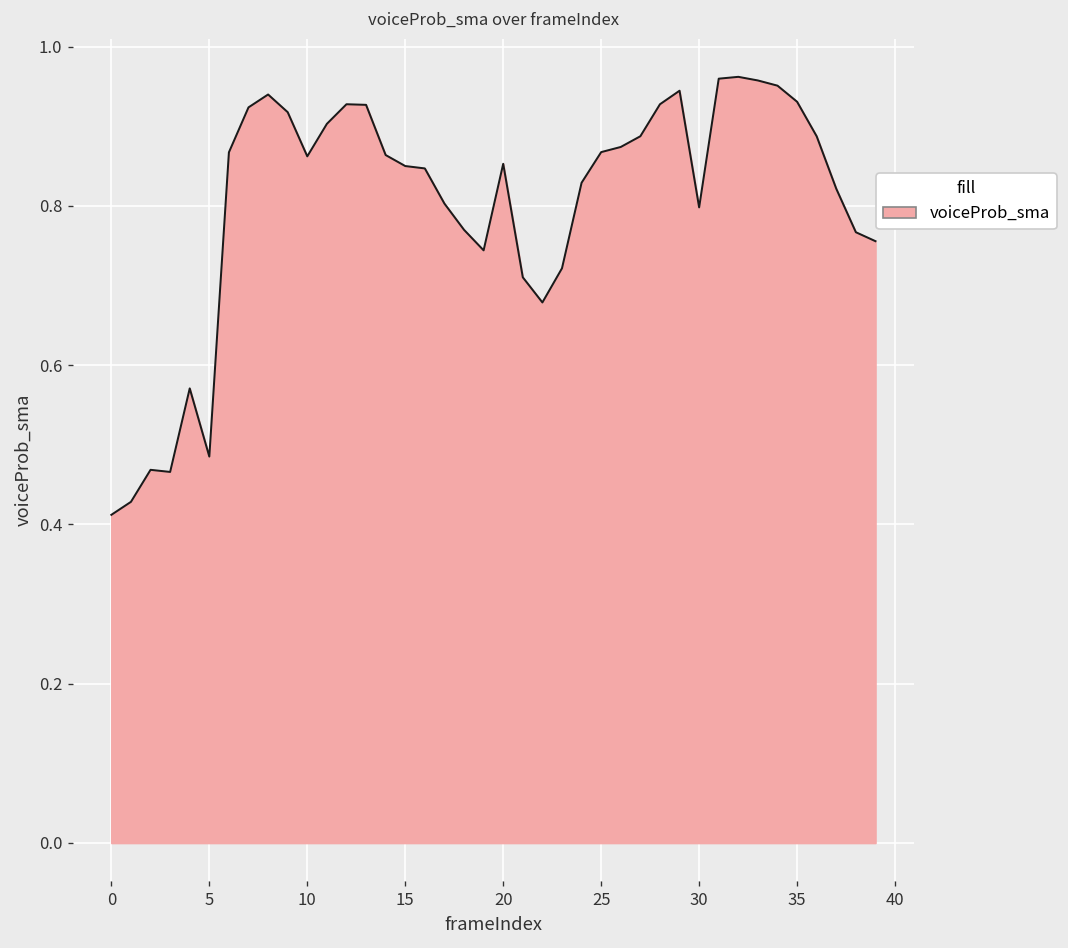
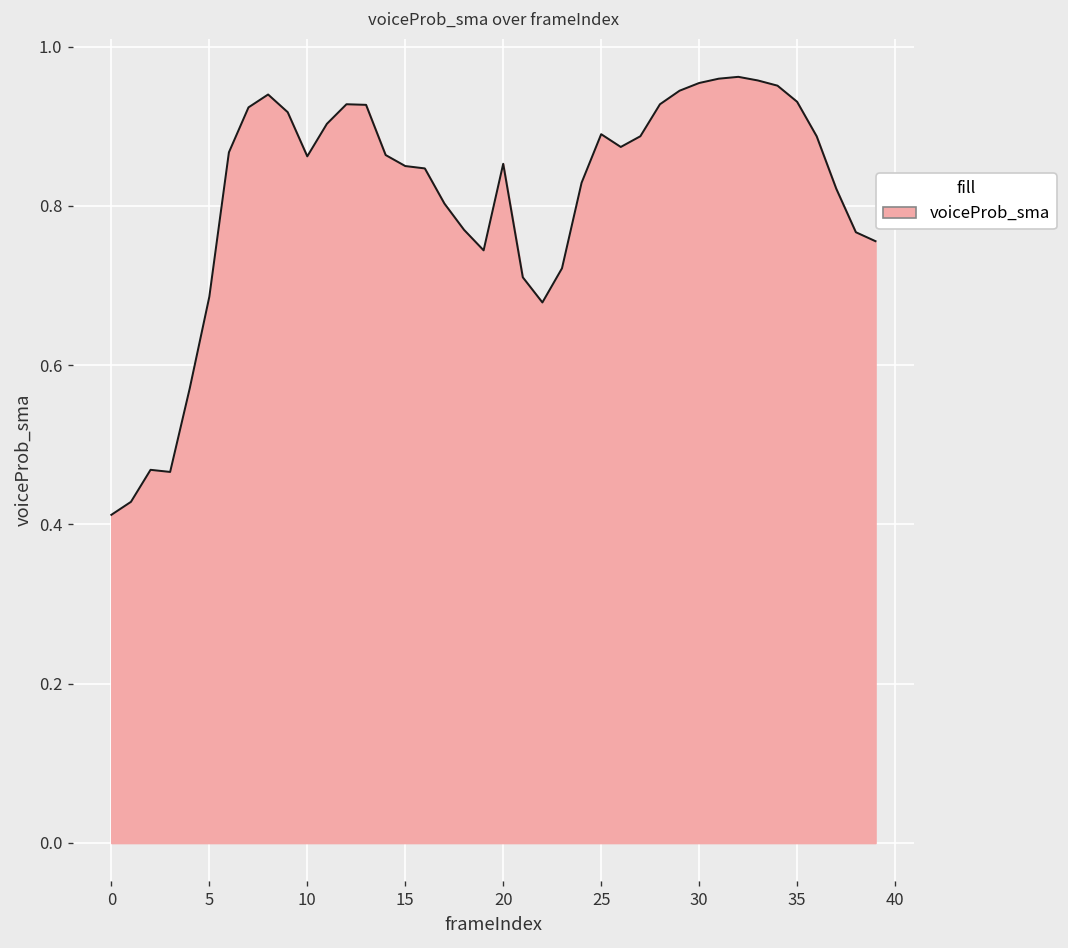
5: 0.49 -> 0.69
25: 0.87 -> 0.89
30: 0.80 -> 0.95
